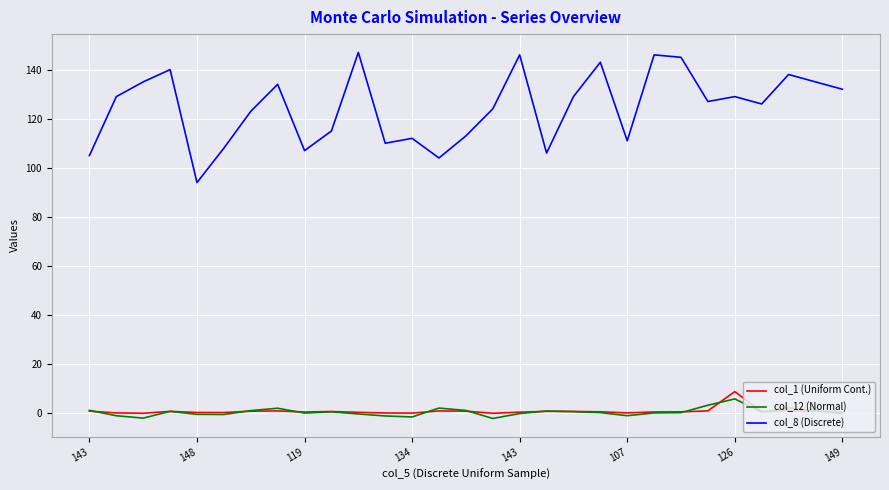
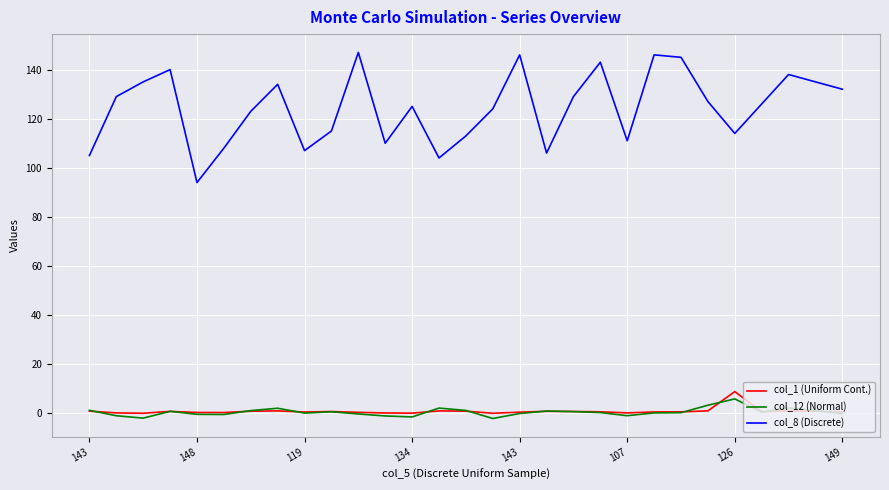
col_8 (Discrete), 134: 112 -> 125
col_8 (Discrete), 126: 129 -> 114
